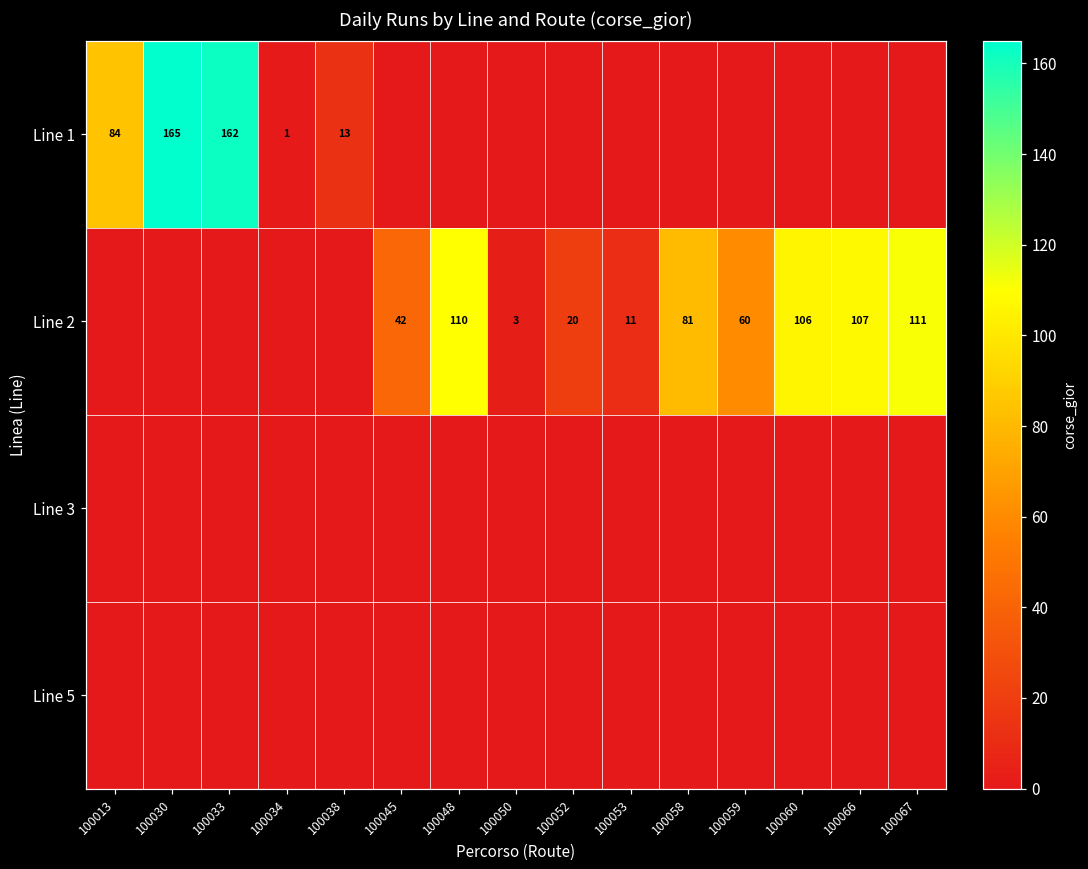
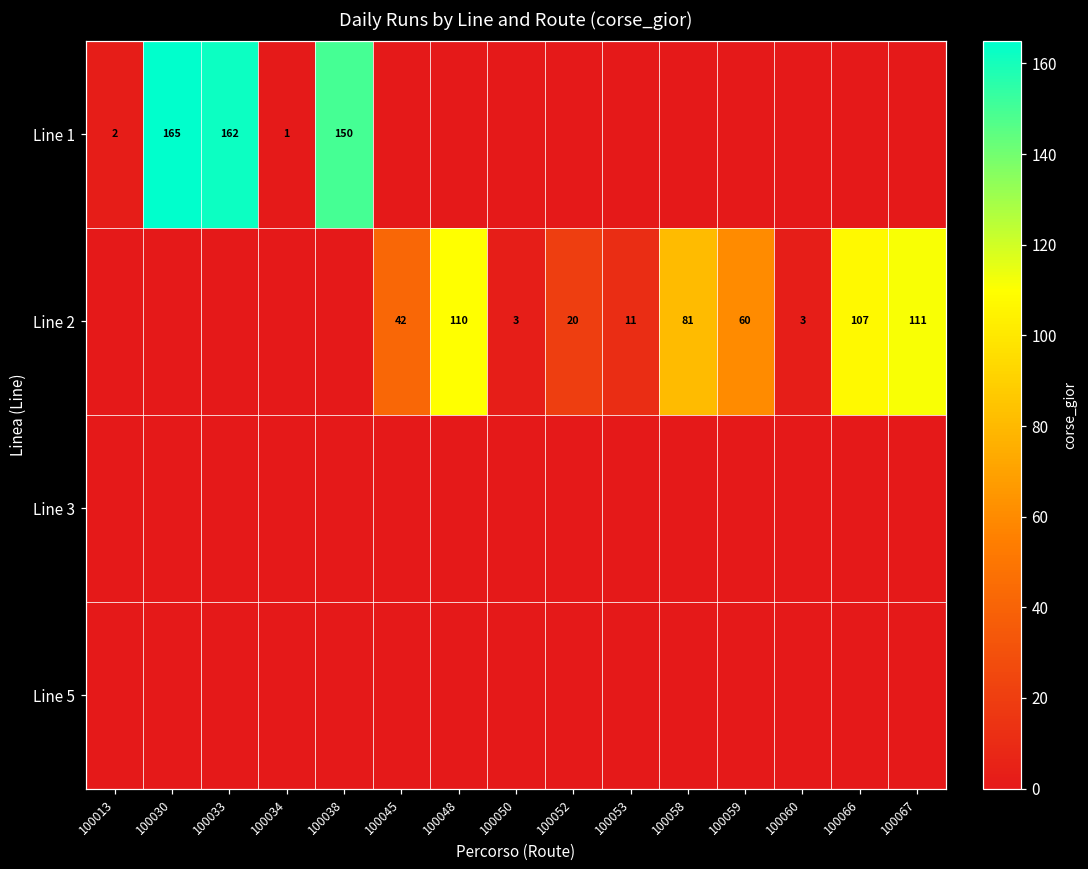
Line 1, 100013: 84 -> 2
Line 1, 100038: 13 -> 150
Line 2, 100060: 106 -> 3
